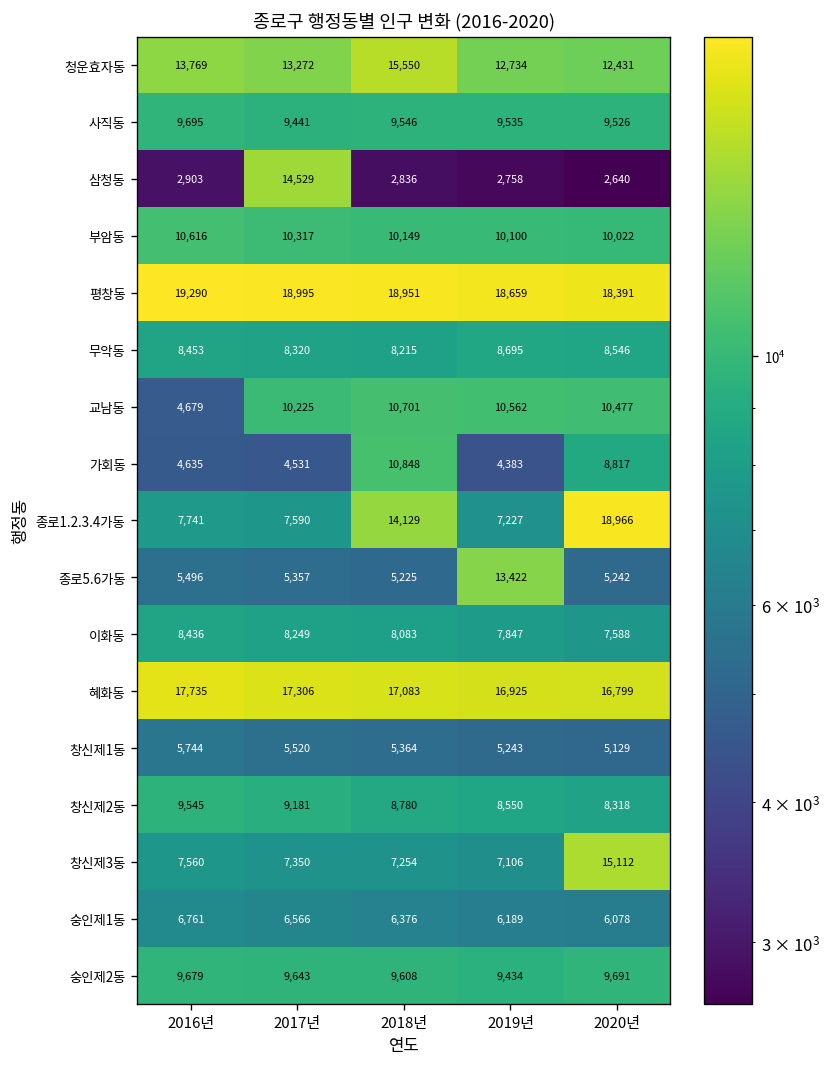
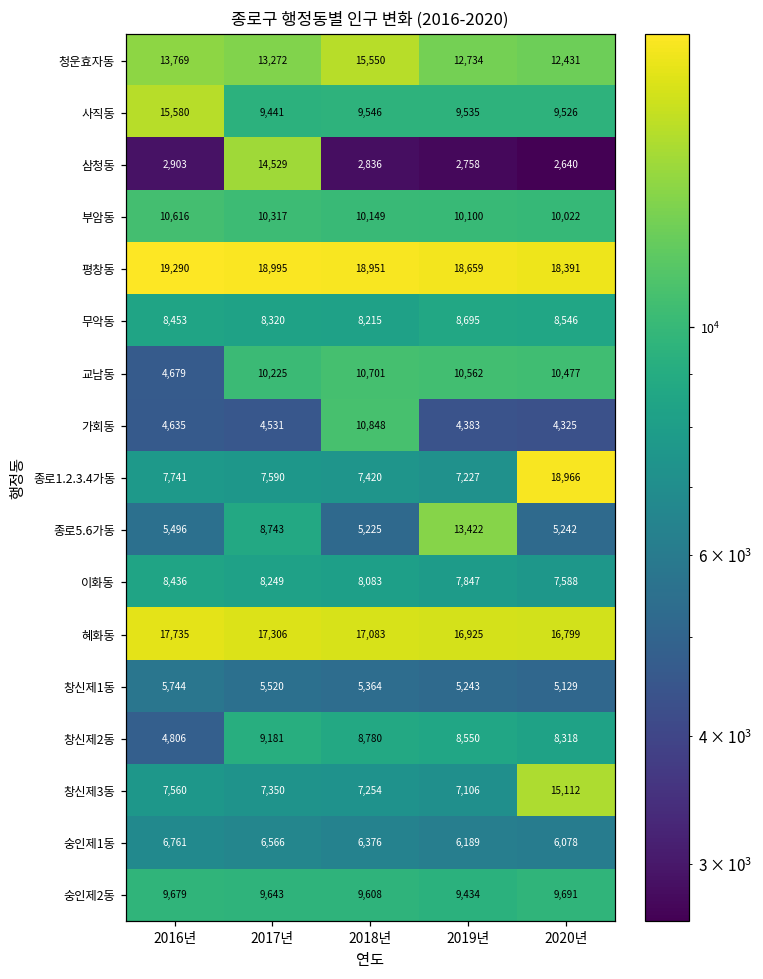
사직동, 2016년: 9,695 -> 15,580
가회동, 2020년: 8,817 -> 4,325
종로1.2.3.4가동, 2018년: 14,129 -> 7,420
종로5.6가동, 2017년: 5,357 -> 8,743
창신제2동, 2016년: 9,545 -> 4,806
